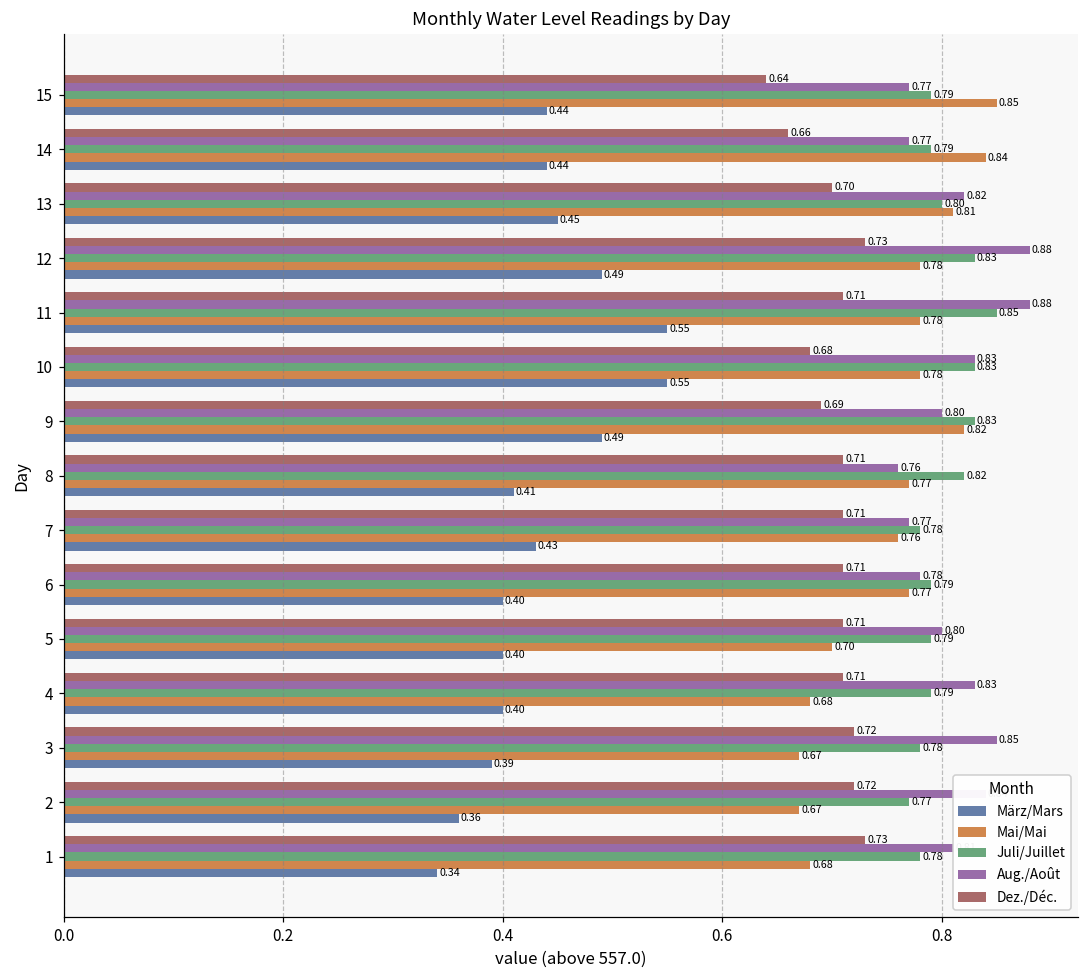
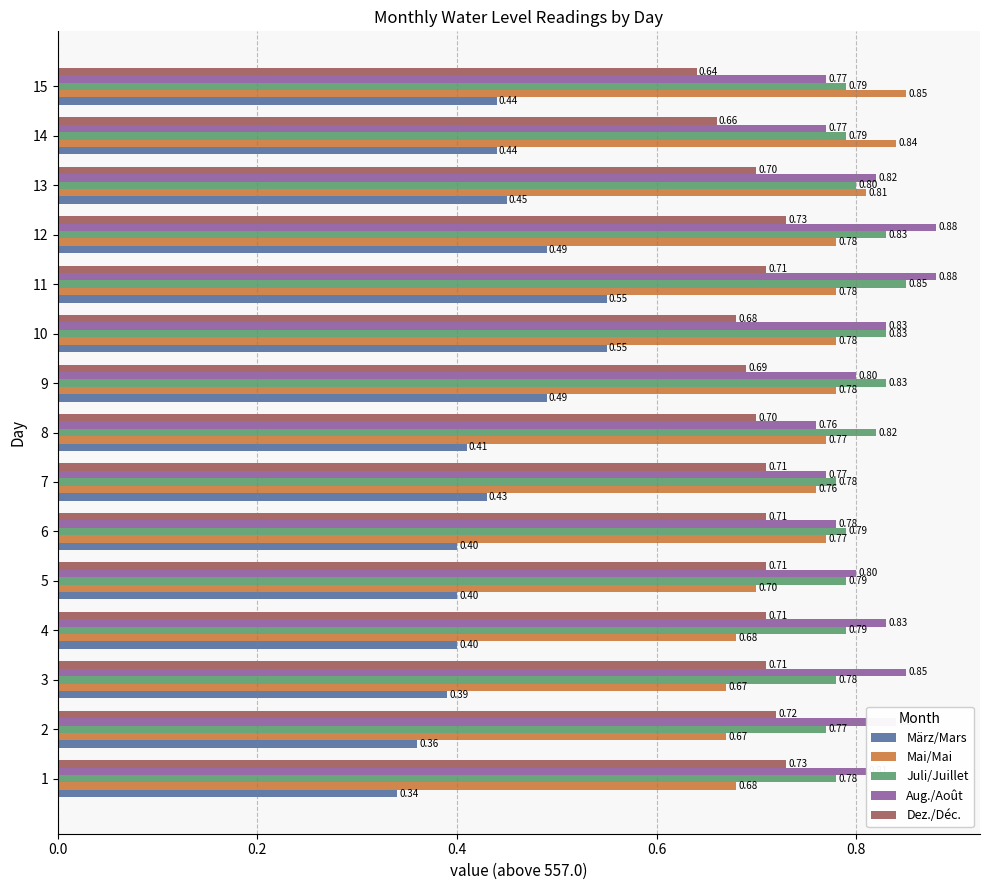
Mai/Mai, 9: 0.82 -> 0.78
Dez./Déc., 8: 0.71 -> 0.70
Dez./Déc., 3: 0.72 -> 0.71
